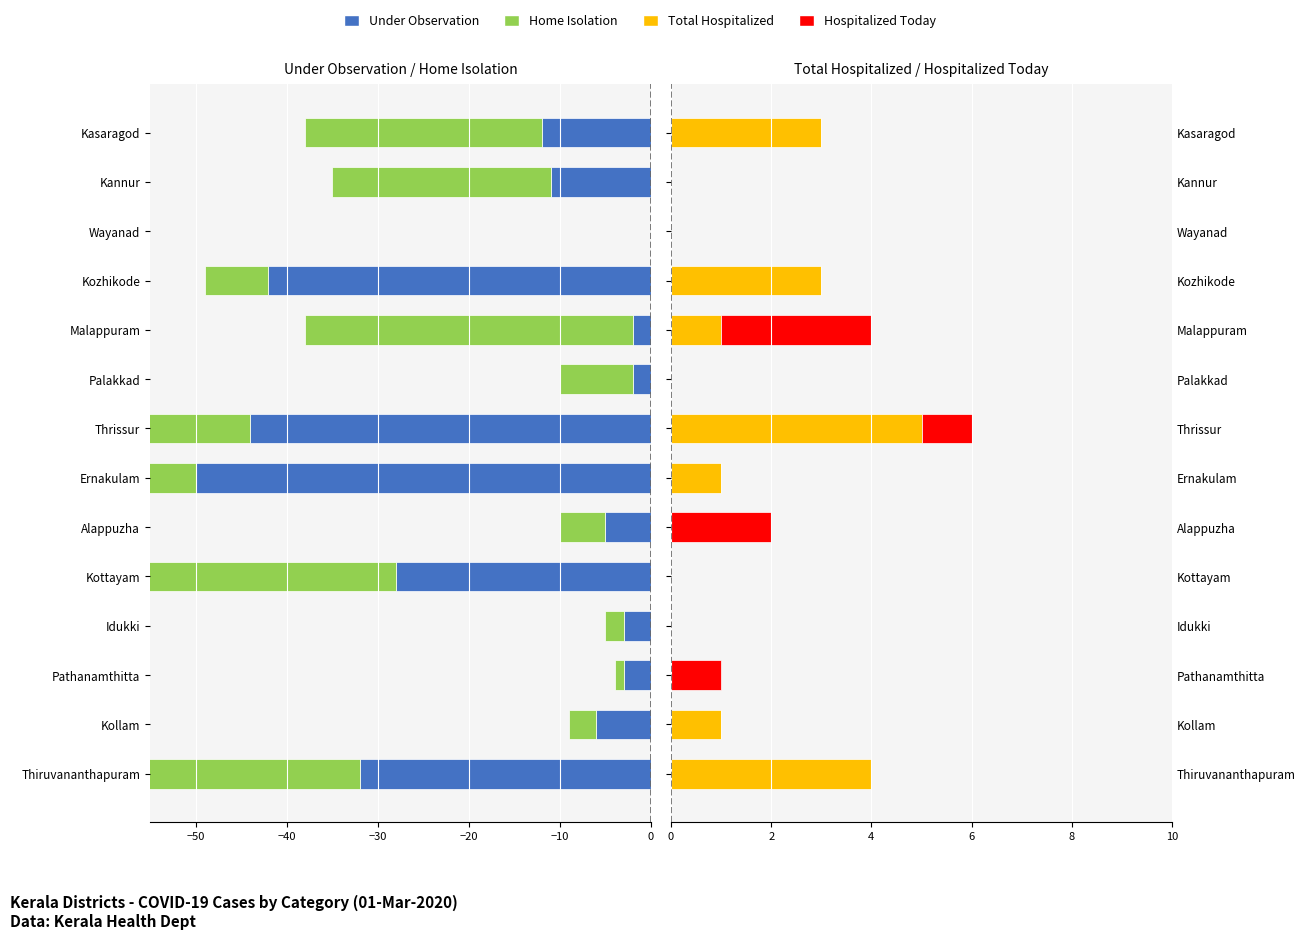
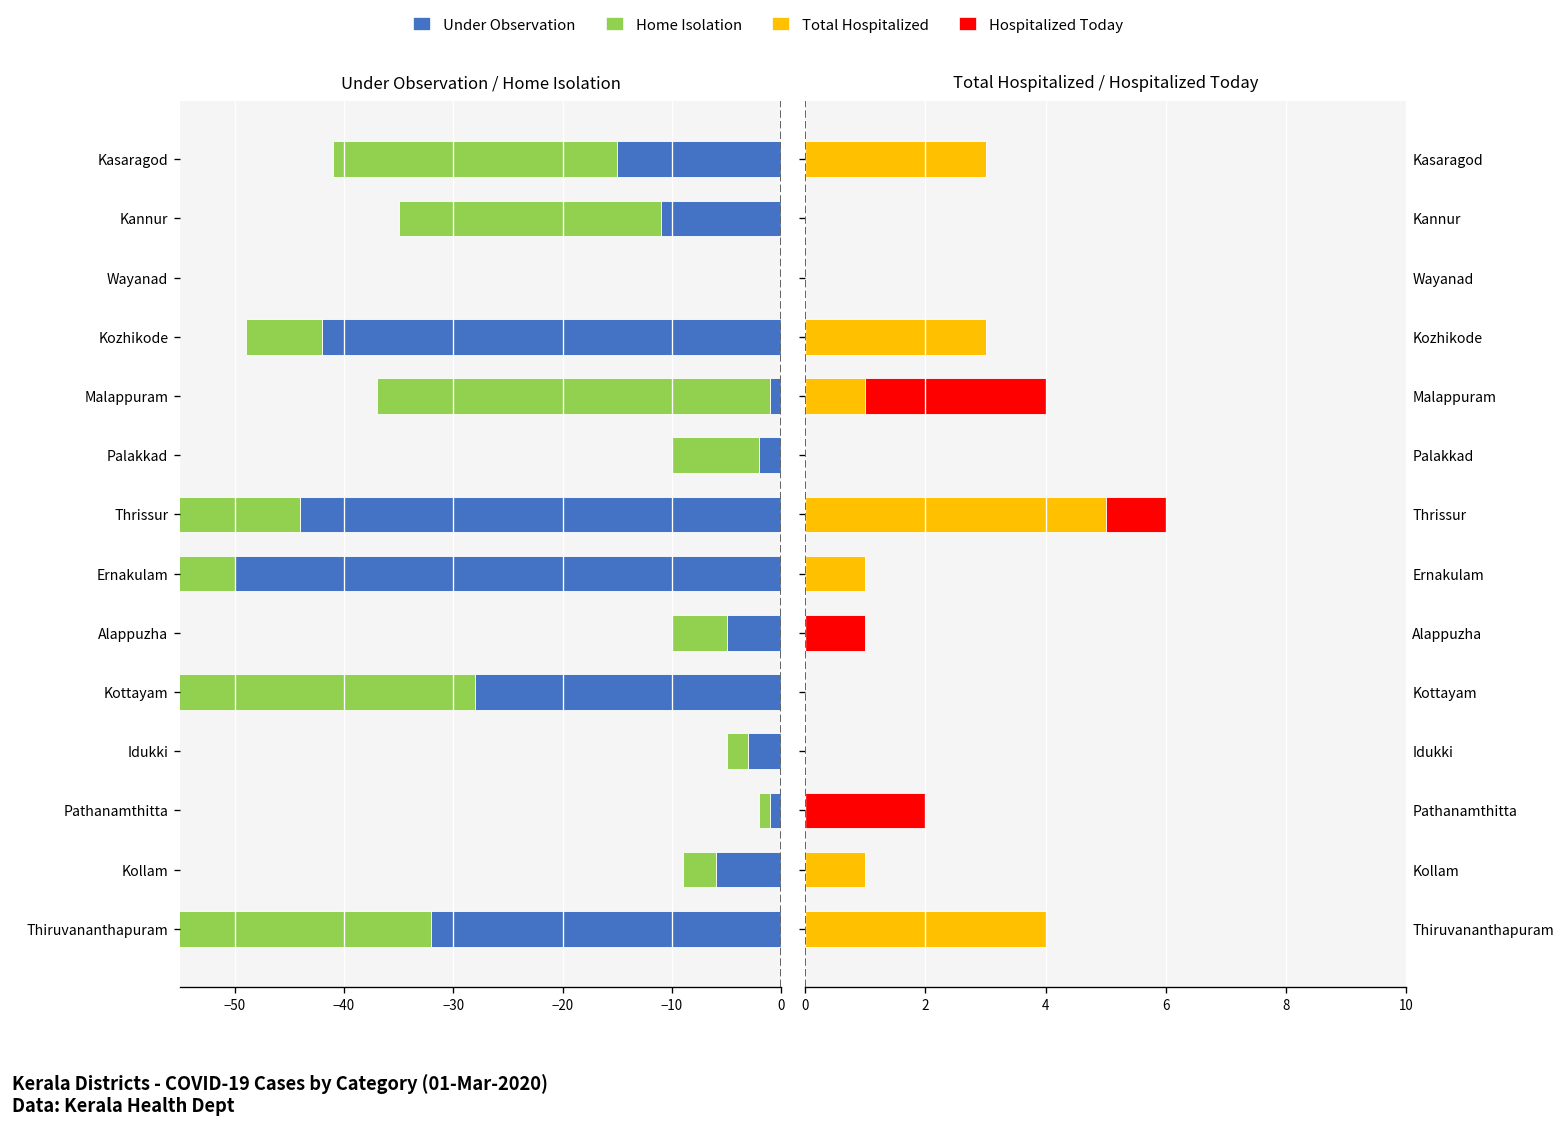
Under Observation / Home Isolation, Under Observation, Kasaragod: -12 -> -15
Under Observation / Home Isolation, Under Observation, Malappuram: -2 -> -1
Under Observation / Home Isolation, Under Observation, Pathanamthitta: -3 -> -1
Total Hospitalized / Hospitalized Today, Hospitalized Today, Alappuzha: 2 -> 1
Total Hospitalized / Hospitalized Today, Hospitalized Today, Pathanamthitta: 1 -> 2
